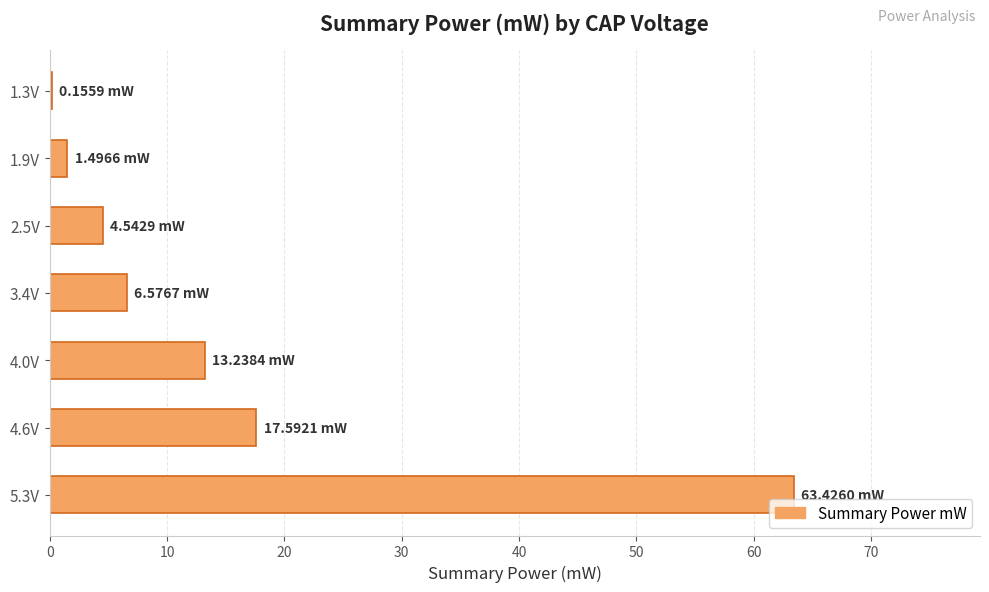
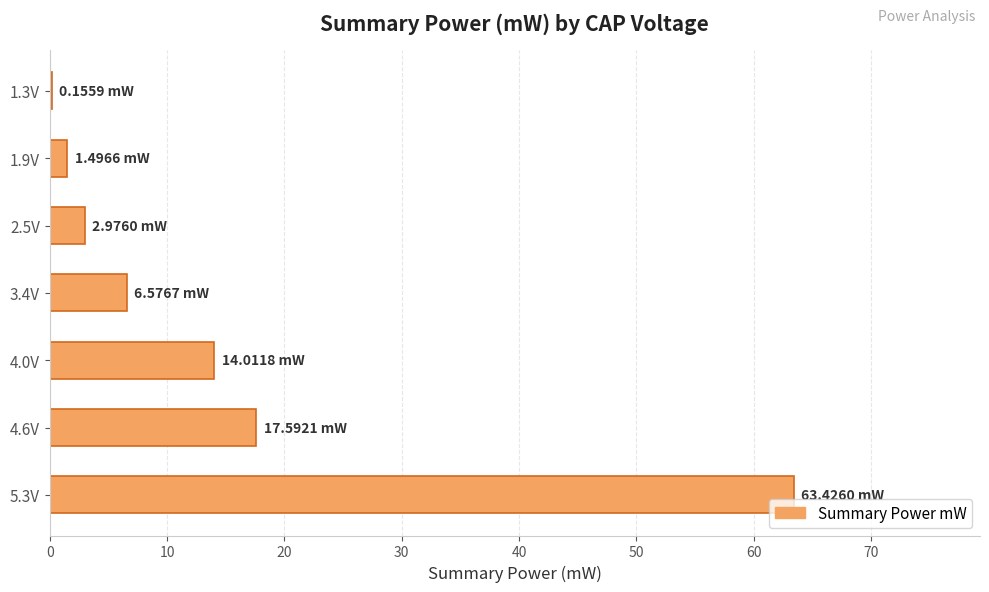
2.5V: 4.5429 -> 2.9760
4.0V: 13.2384 -> 14.0118
